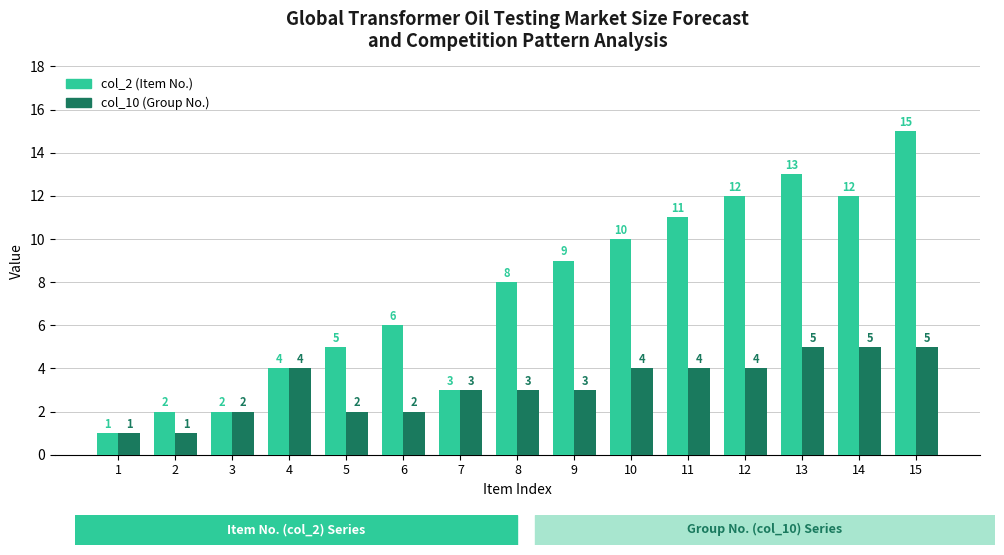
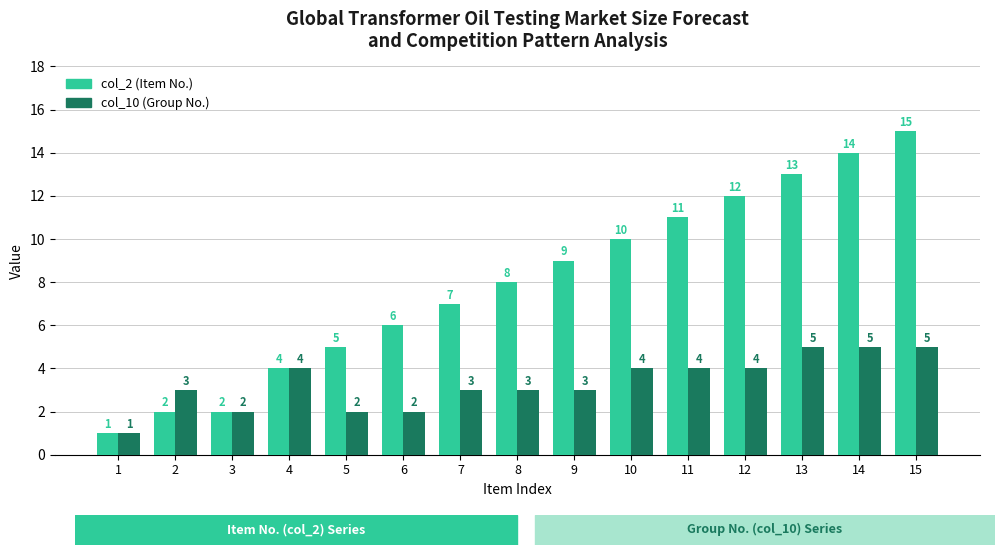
col_10 (Group No.), 2: 1 -> 3
col_2 (Item No.), 7: 3 -> 7
col_2 (Item No.), 14: 12 -> 14
